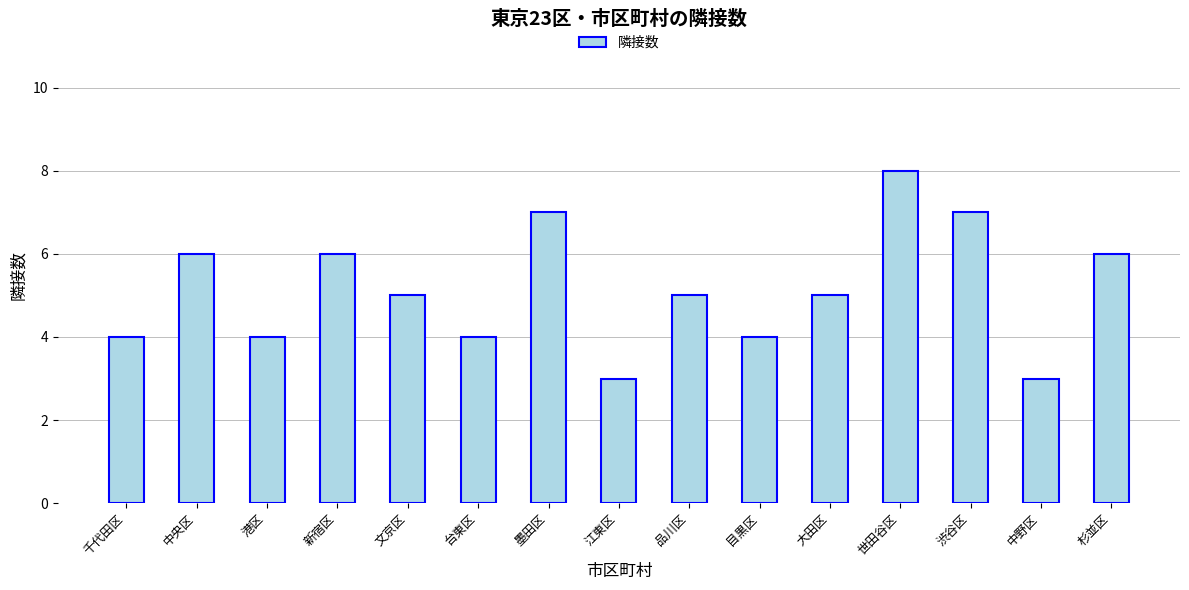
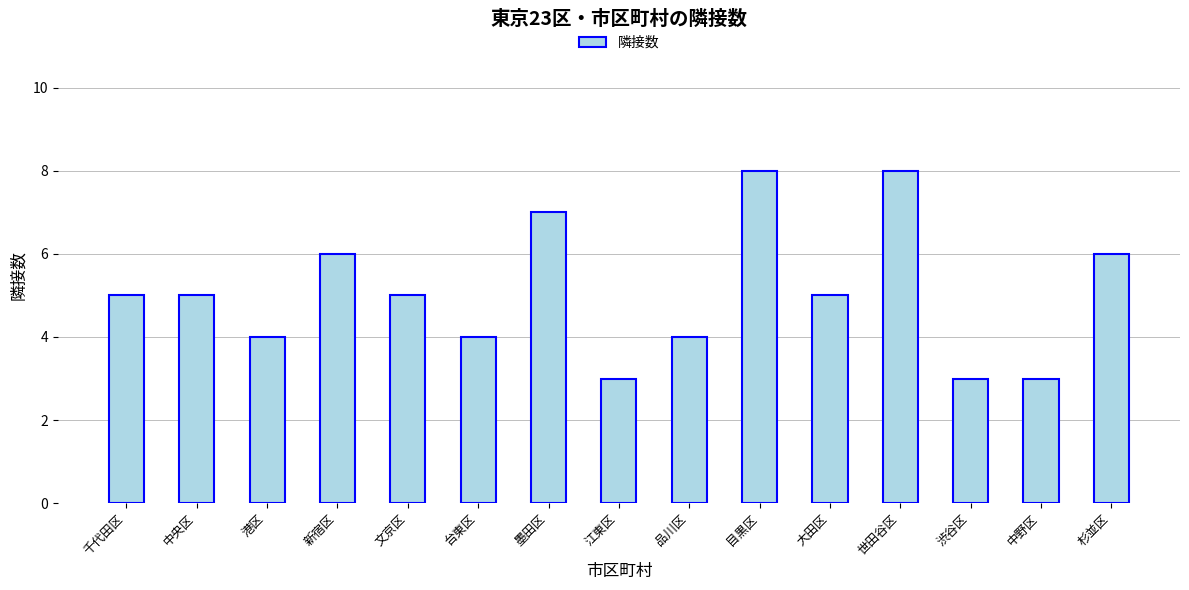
千代田区: 4 -> 5
中央区: 6 -> 5
品川区: 5 -> 4
目黒区: 4 -> 8
渋谷区: 7 -> 3
